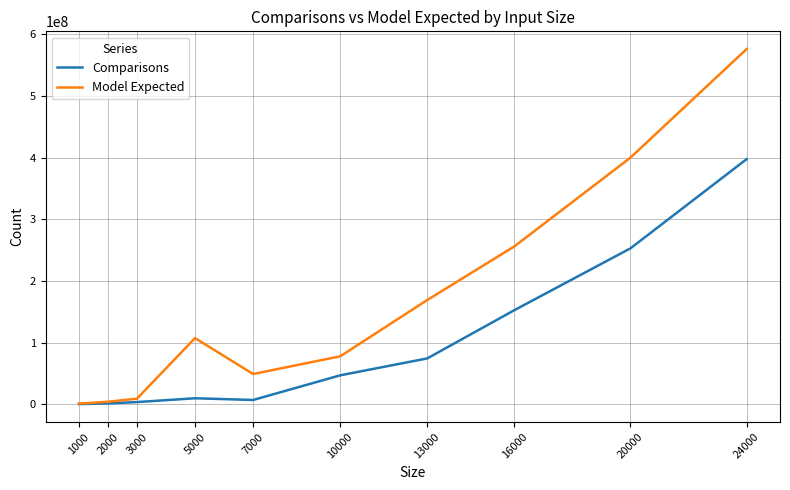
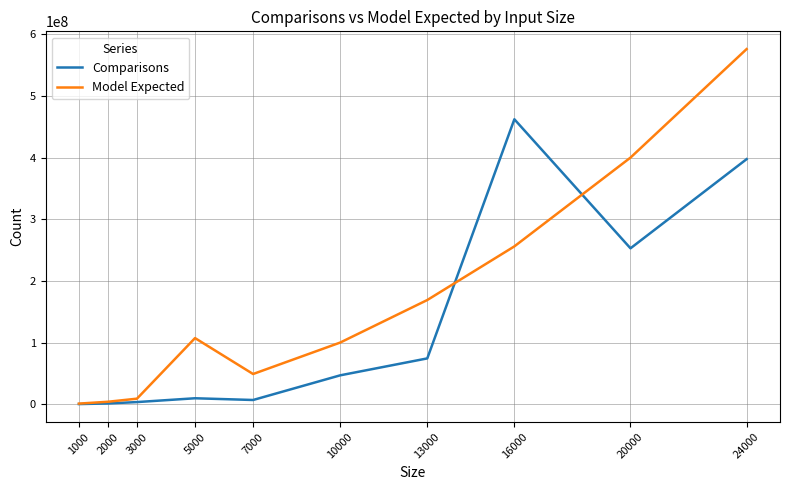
Model Expected, 10000: 80000000 -> 100000000
Comparisons, 16000: 150000000 -> 460000000
